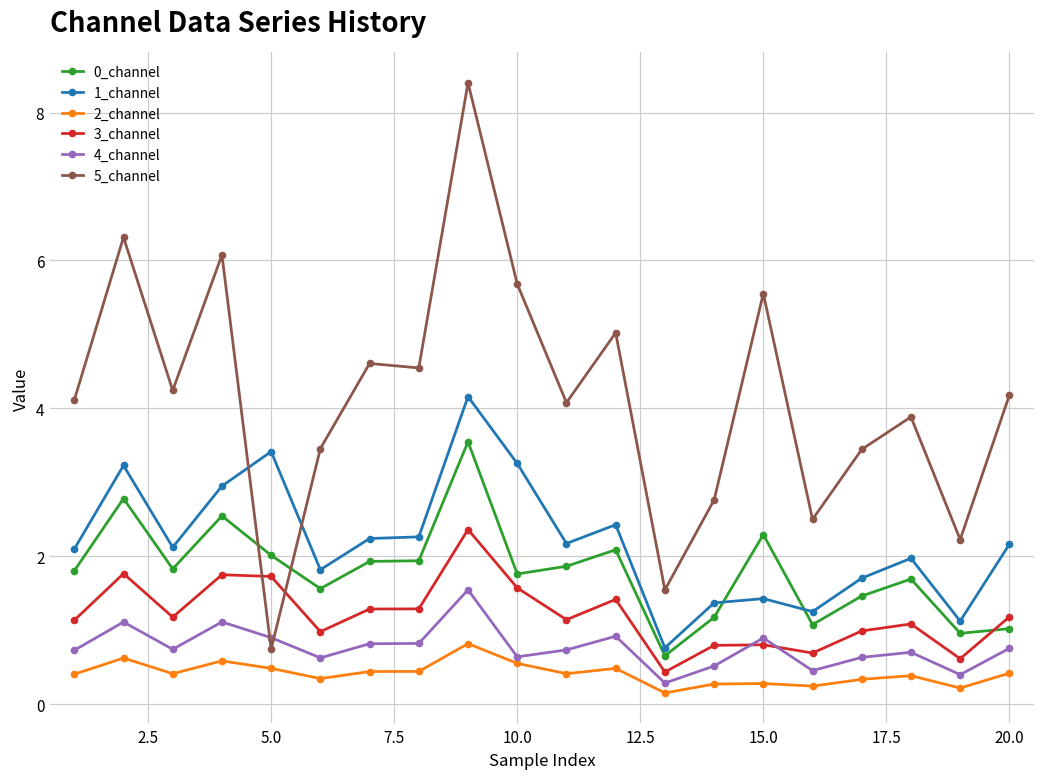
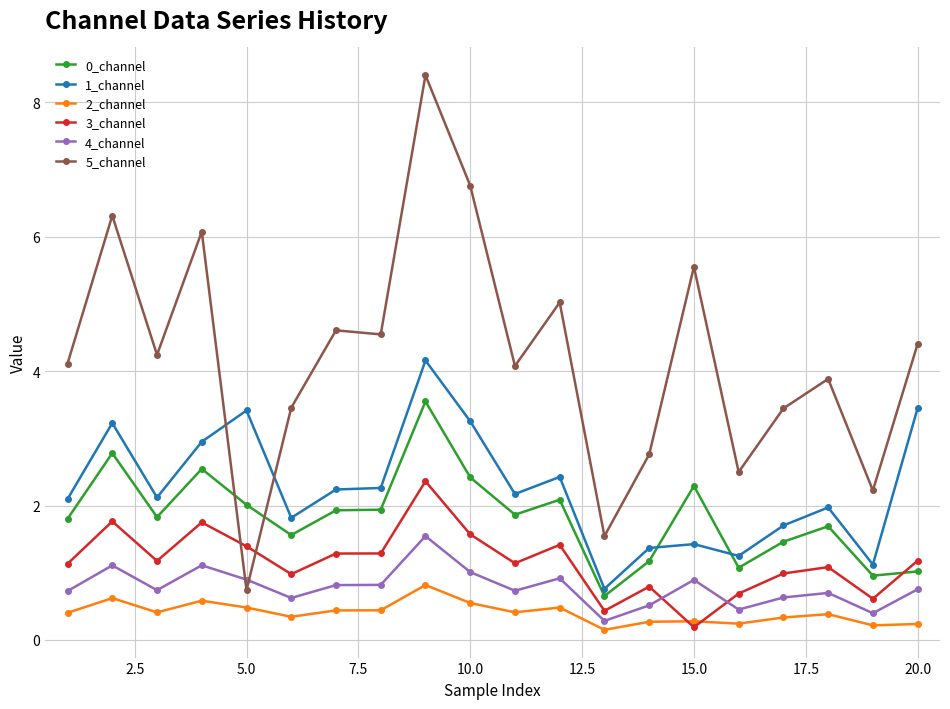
3_channel, 5.0: 1.7 -> 1.4
0_channel, 10.0: 1.8 -> 2.4
4_channel, 10.0: 0.6 -> 1.0
5_channel, 10.0: 5.7 -> 6.8
3_channel, 15.0: 0.8 -> 0.2
1_channel, 20.0: 2.2 -> 3.4
2_channel, 20.0: 0.4 -> 0.2
5_channel, 20.0: 4.2 -> 4.4
